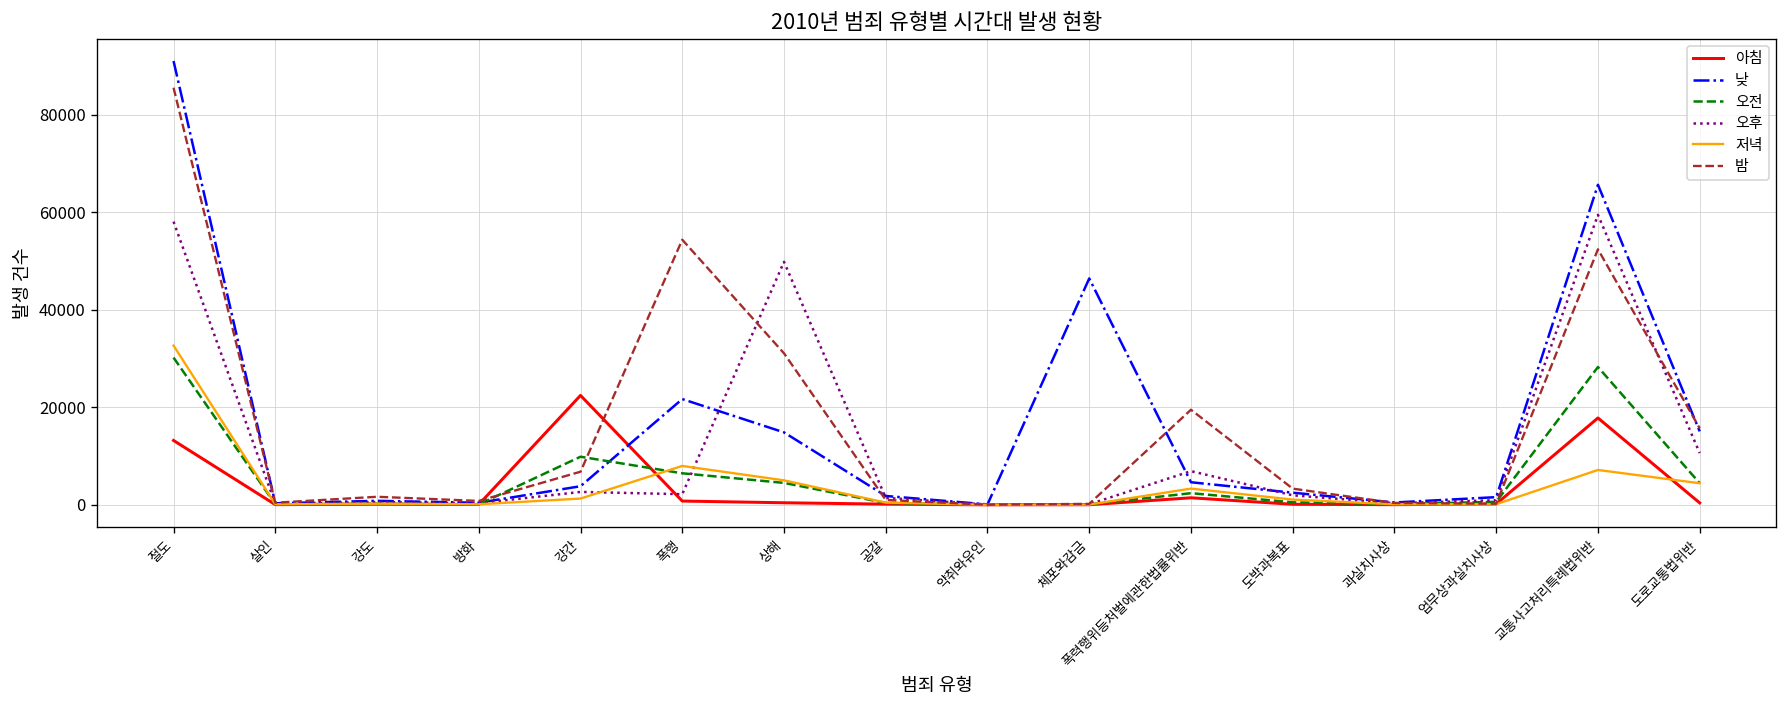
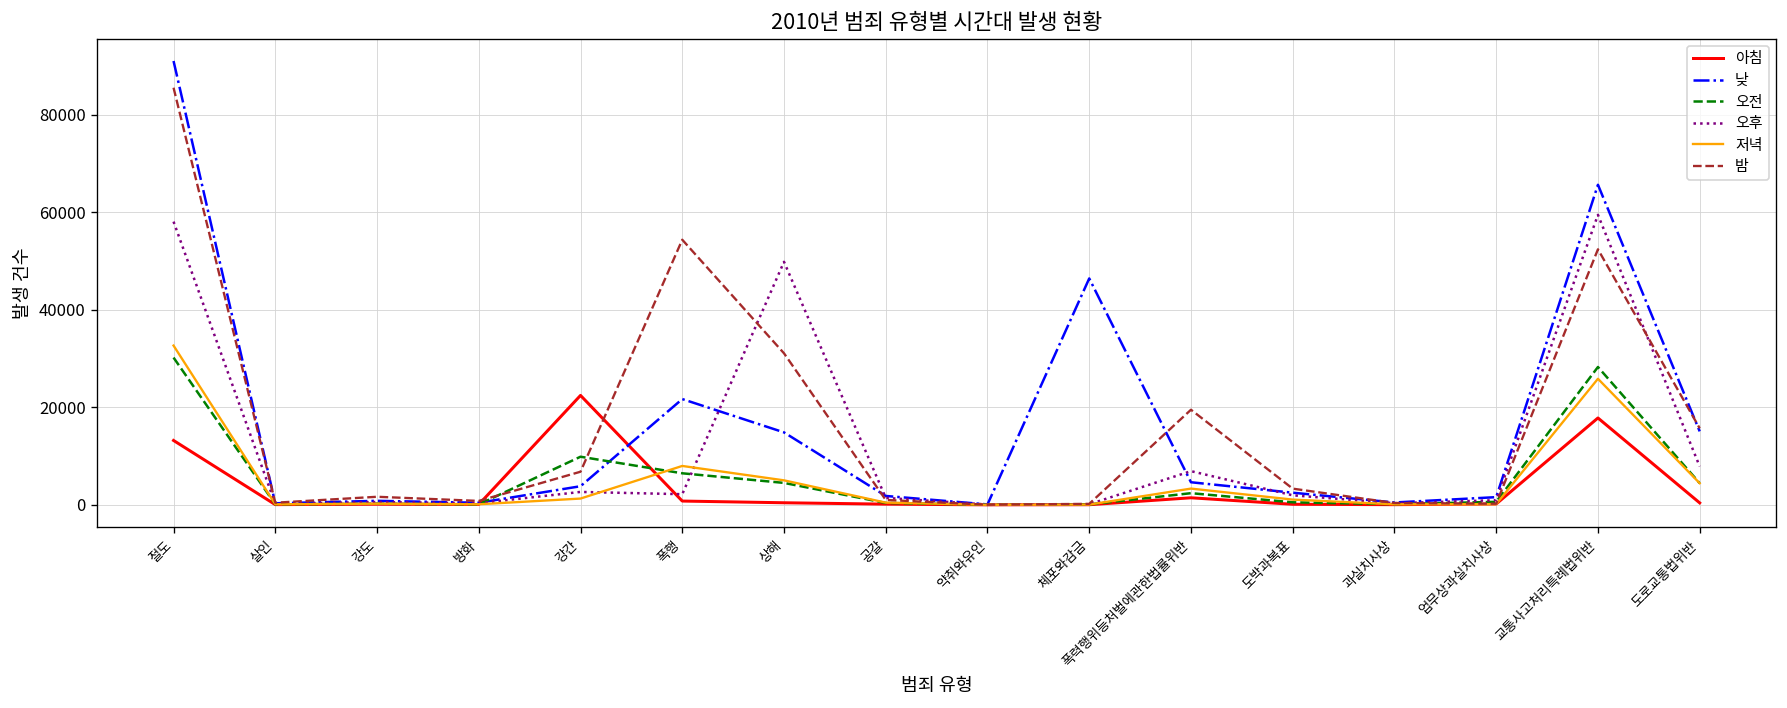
저녁, 교통사고처리특례법위반: 7000 -> 26000
오후, 도로교통법위반: 11000 -> 8000
